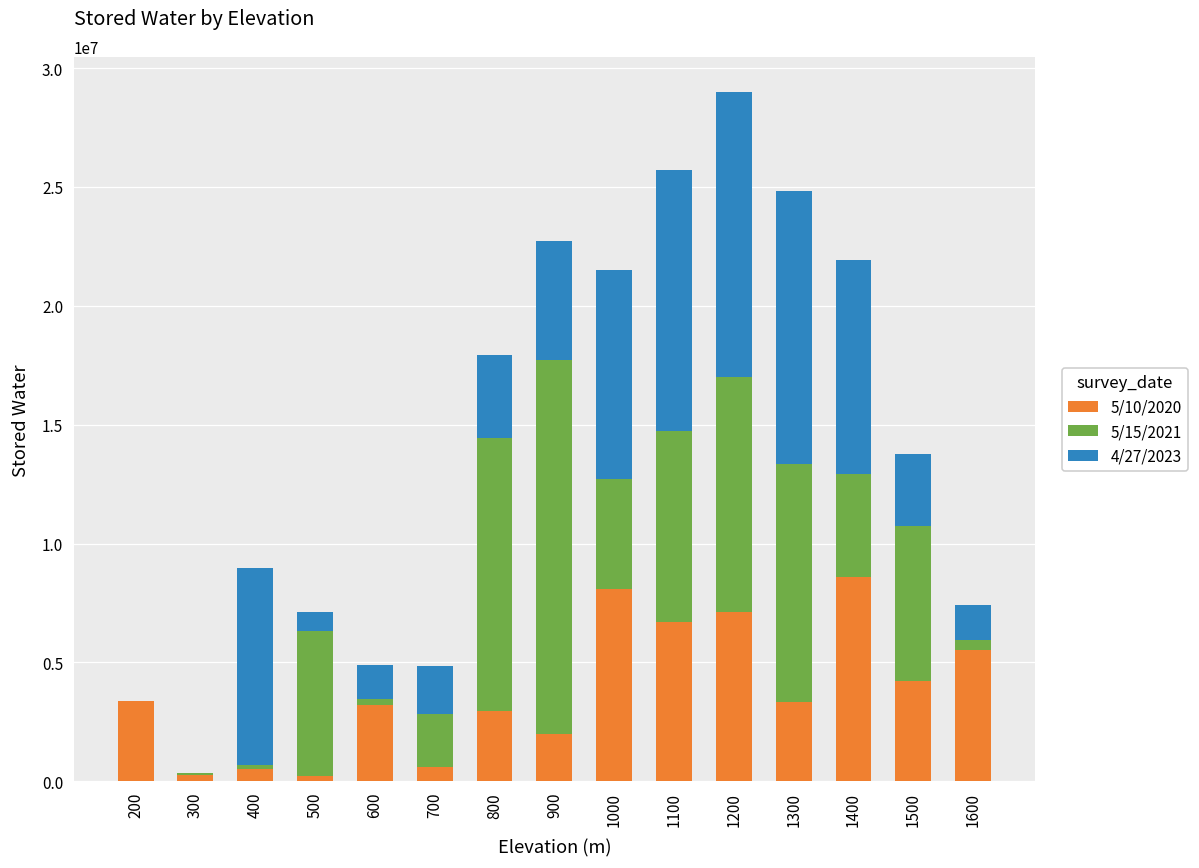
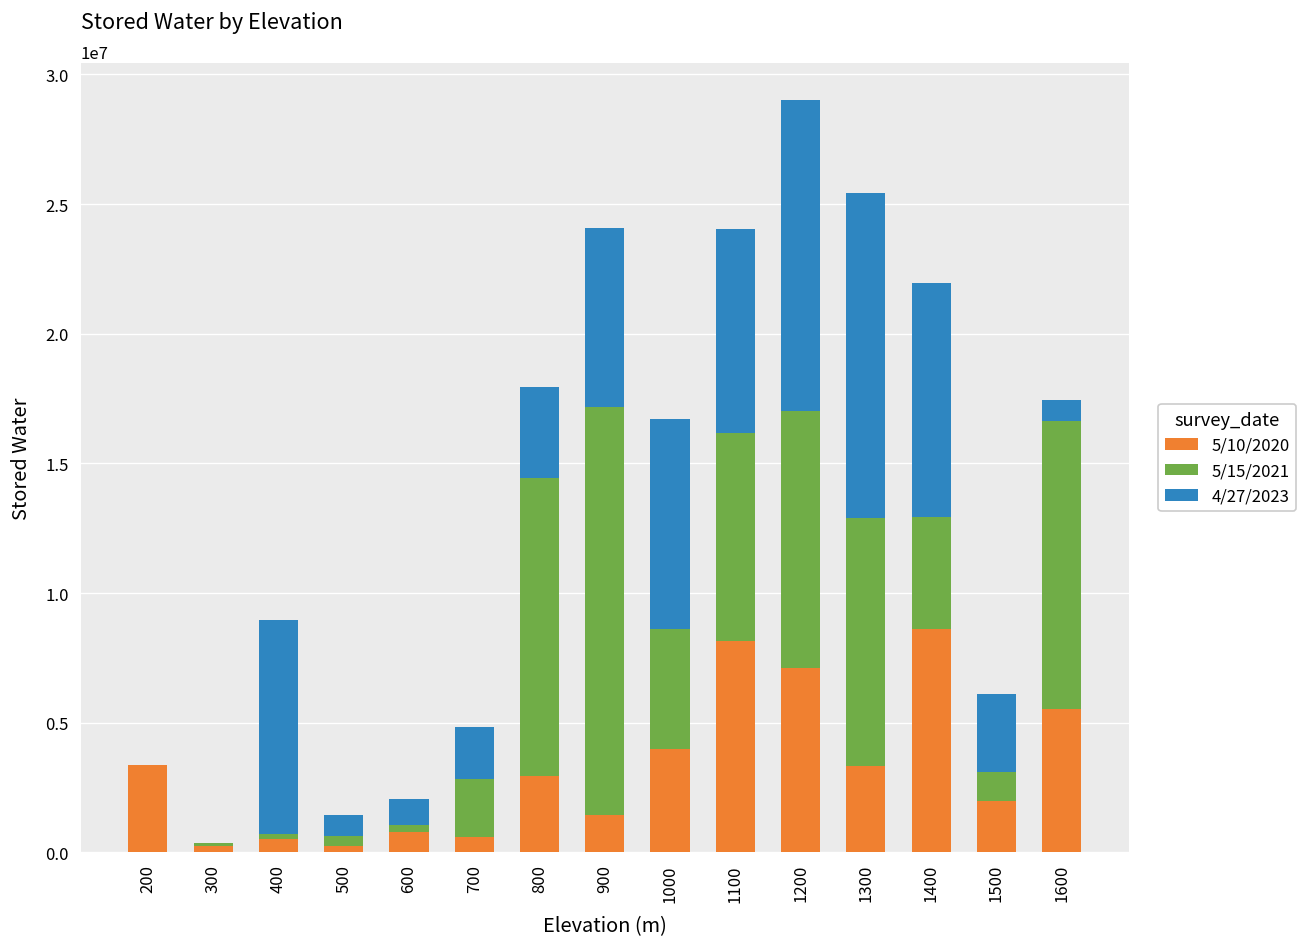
5/15/2021, 500: 6100000 -> 400000
5/10/2020, 600: 3200000 -> 800000
4/27/2023, 600: 1400000 -> 1000000
5/10/2020, 900: 2000000 -> 1400000
4/27/2023, 900: 5000000 -> 6900000
5/10/2020, 1000: 8100000 -> 4000000
4/27/2023, 1000: 8800000 -> 8100000
5/10/2020, 1100: 6700000 -> 8100000
4/27/2023, 1100: 11000000 -> 7800000
5/15/2021, 1300: 10000000 -> 9600000
4/27/2023, 1300: 11500000 -> 12500000
5/10/2020, 1500: 4200000 -> 2000000
5/15/2021, 1500: 6500000 -> 1100000
5/15/2021, 1600: 400000 -> 11100000
4/27/2023, 1600: 1500000 -> 800000
